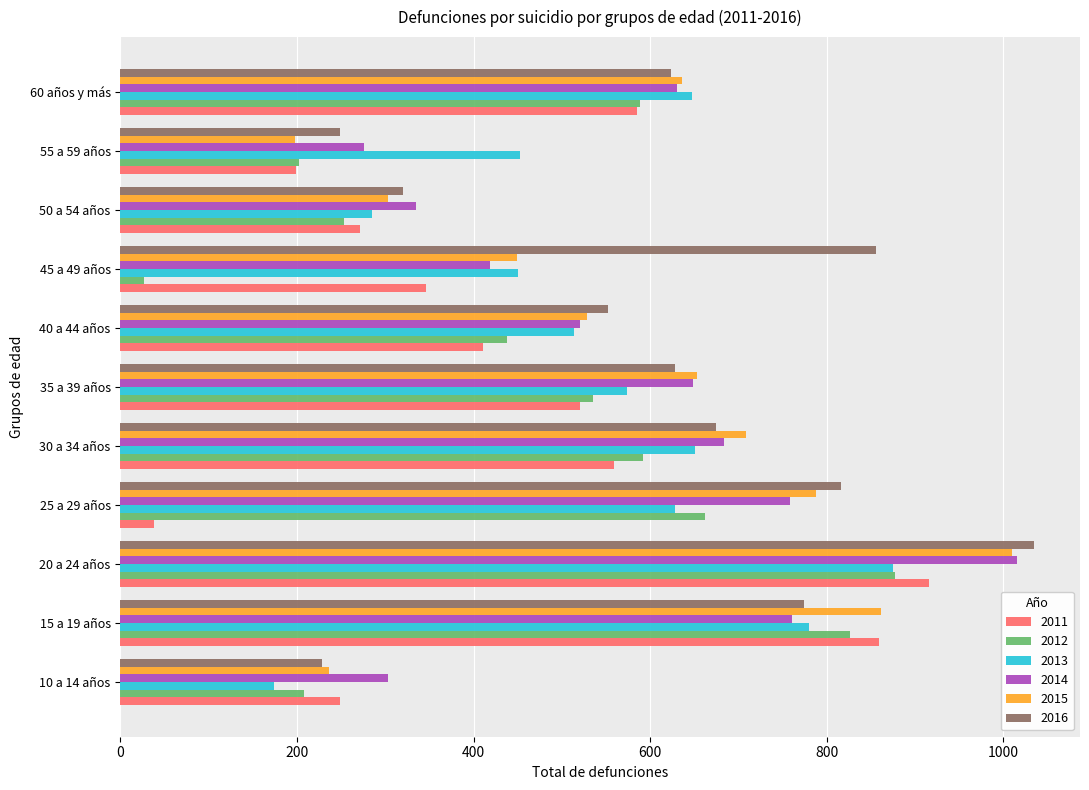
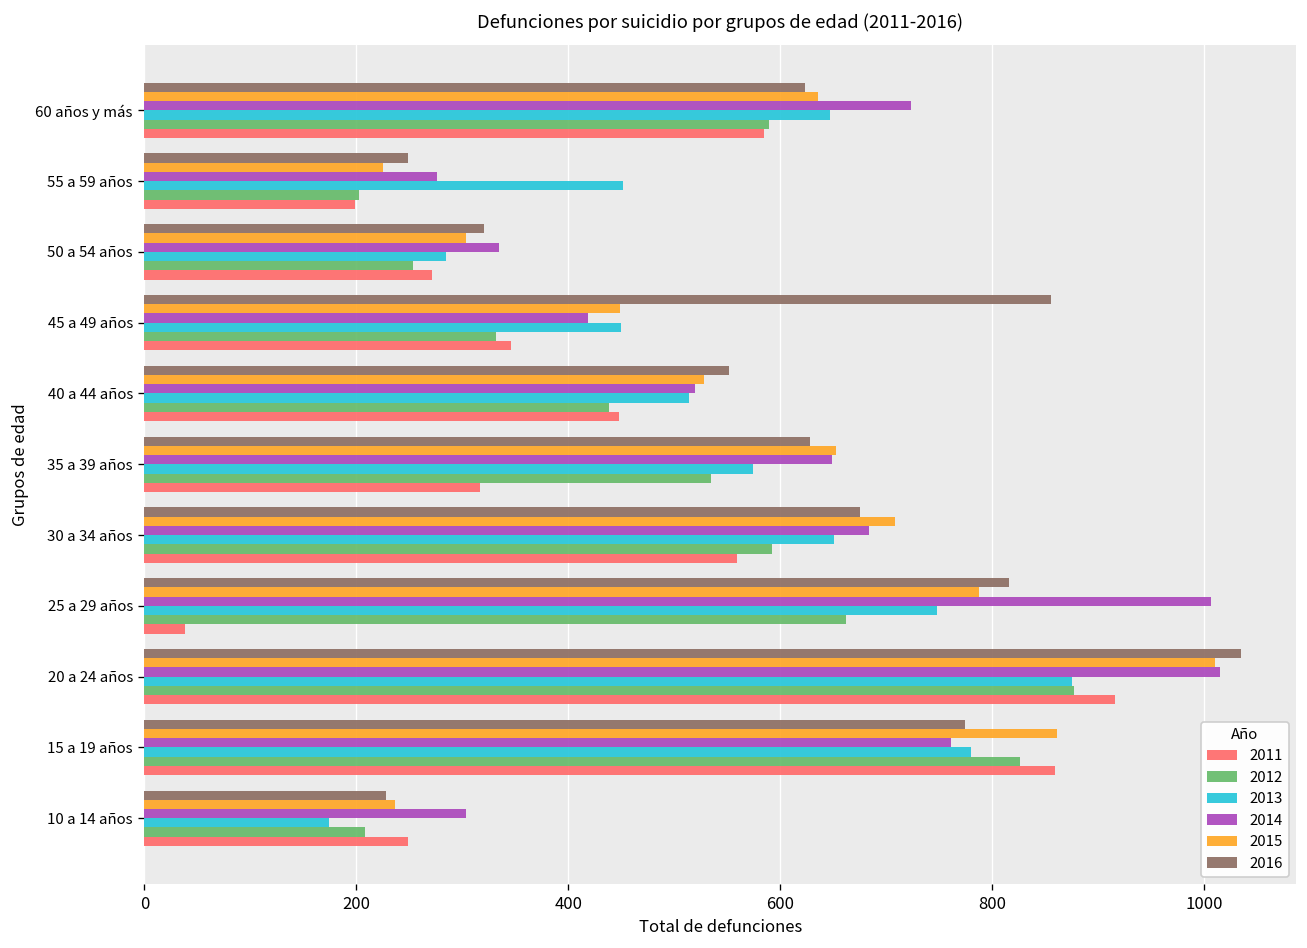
2014, 60 años y más: 630 -> 720
2015, 55 a 59 años: 200 -> 230
2012, 45 a 49 años: 30 -> 330
2011, 40 a 44 años: 410 -> 450
2011, 35 a 39 años: 520 -> 320
2014, 25 a 29 años: 760 -> 1010
2013, 25 a 29 años: 630 -> 750
